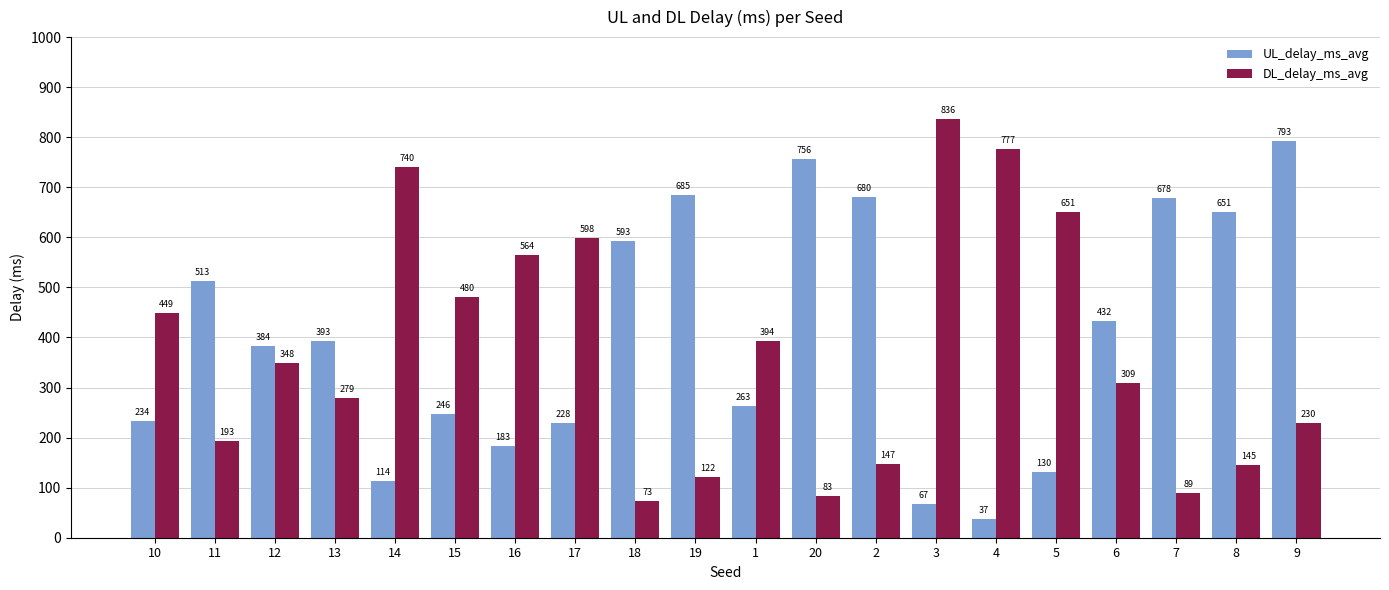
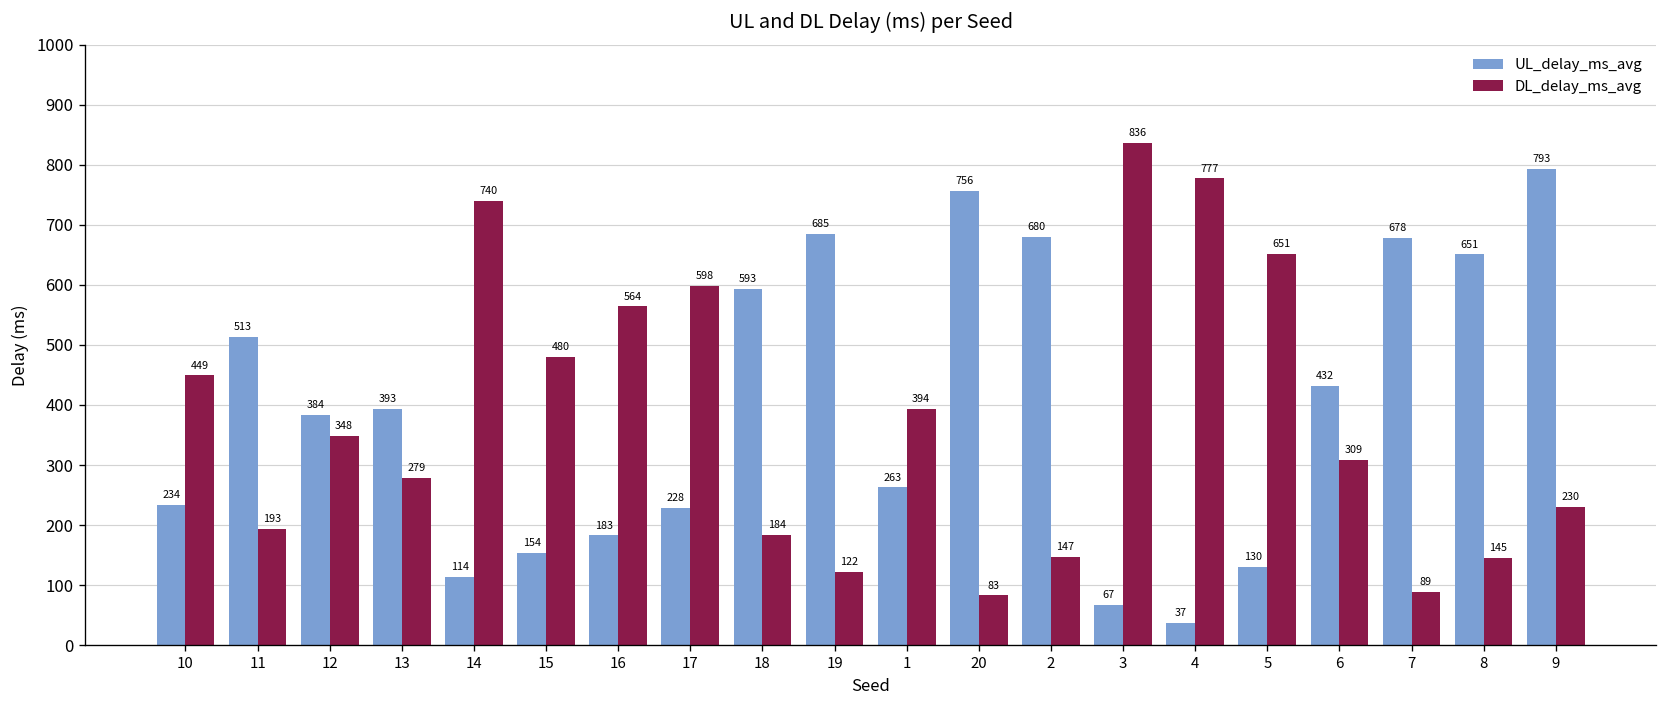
UL_delay_ms_avg, 15: 246 -> 154
DL_delay_ms_avg, 18: 73 -> 184
